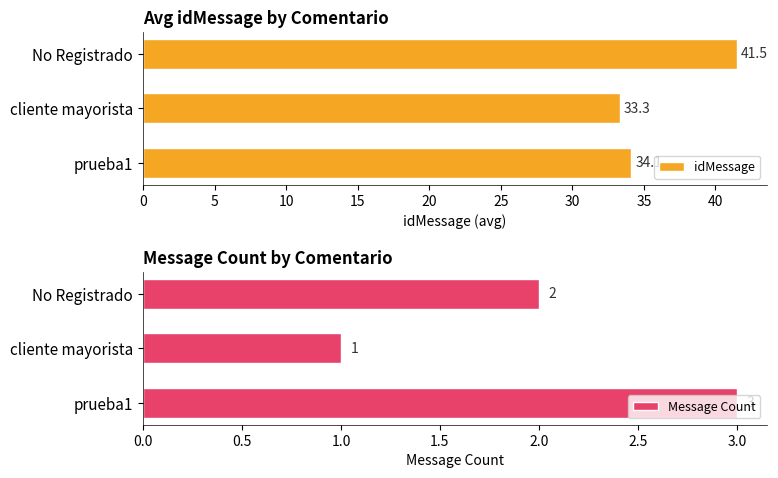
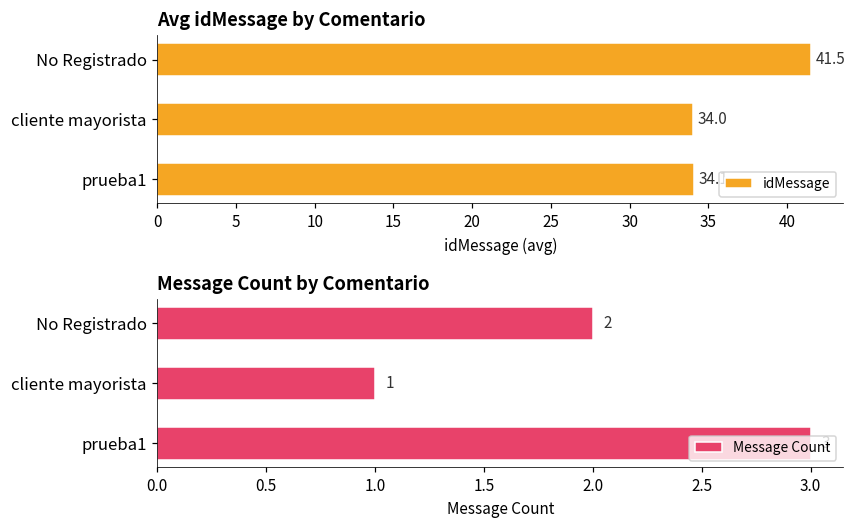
Avg idMessage by Comentario, cliente mayorista: 33.3 -> 34.0
